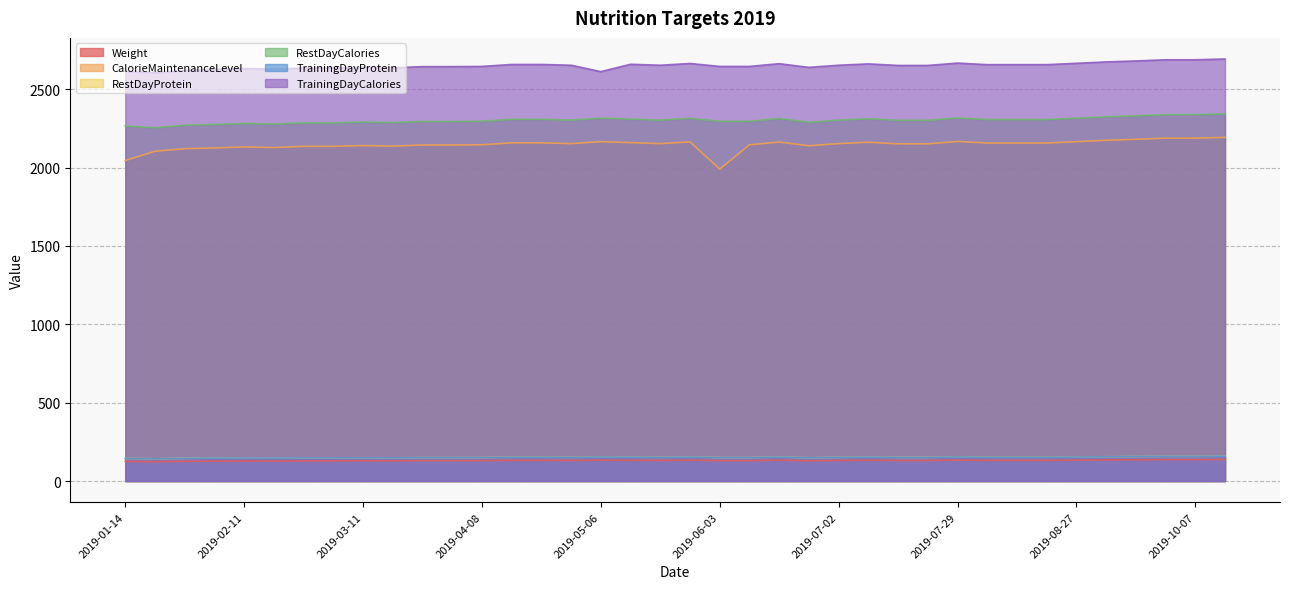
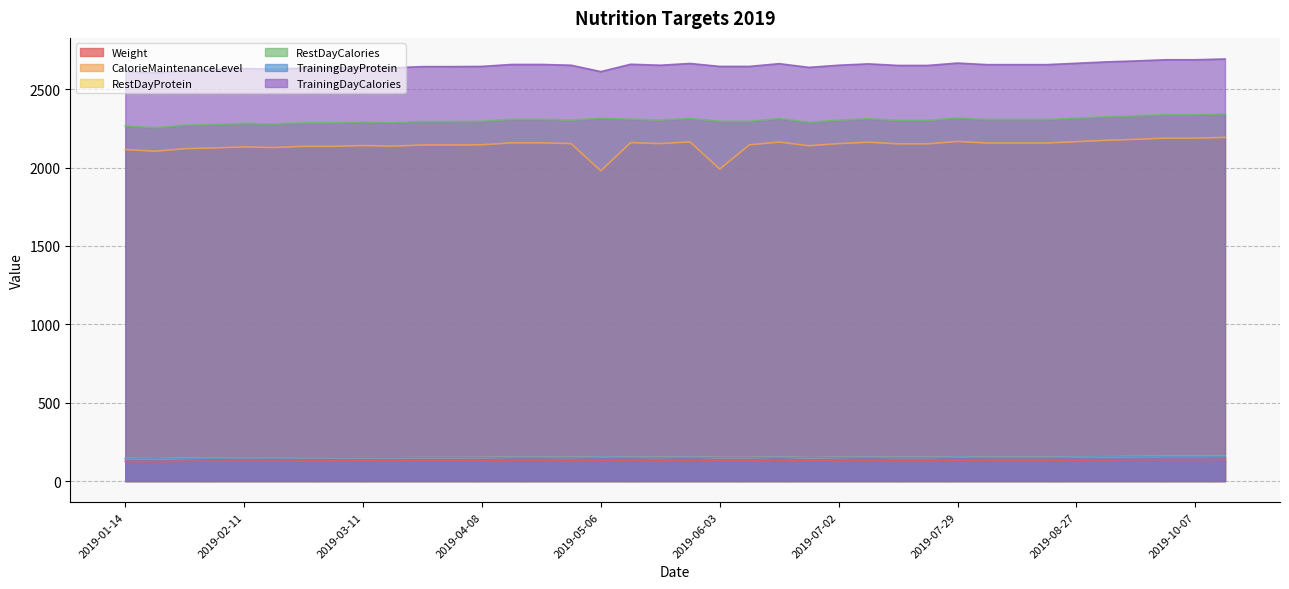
CalorieMaintenanceLevel, 2019-01-14: 2050 -> 2120
CalorieMaintenanceLevel, 2019-05-06: 2170 -> 1980
